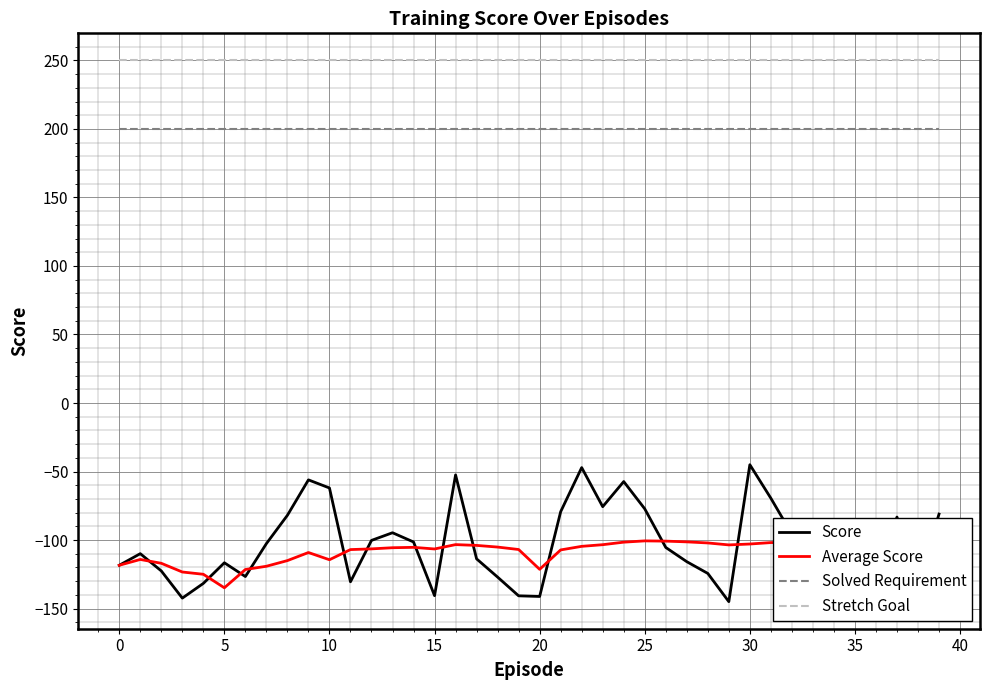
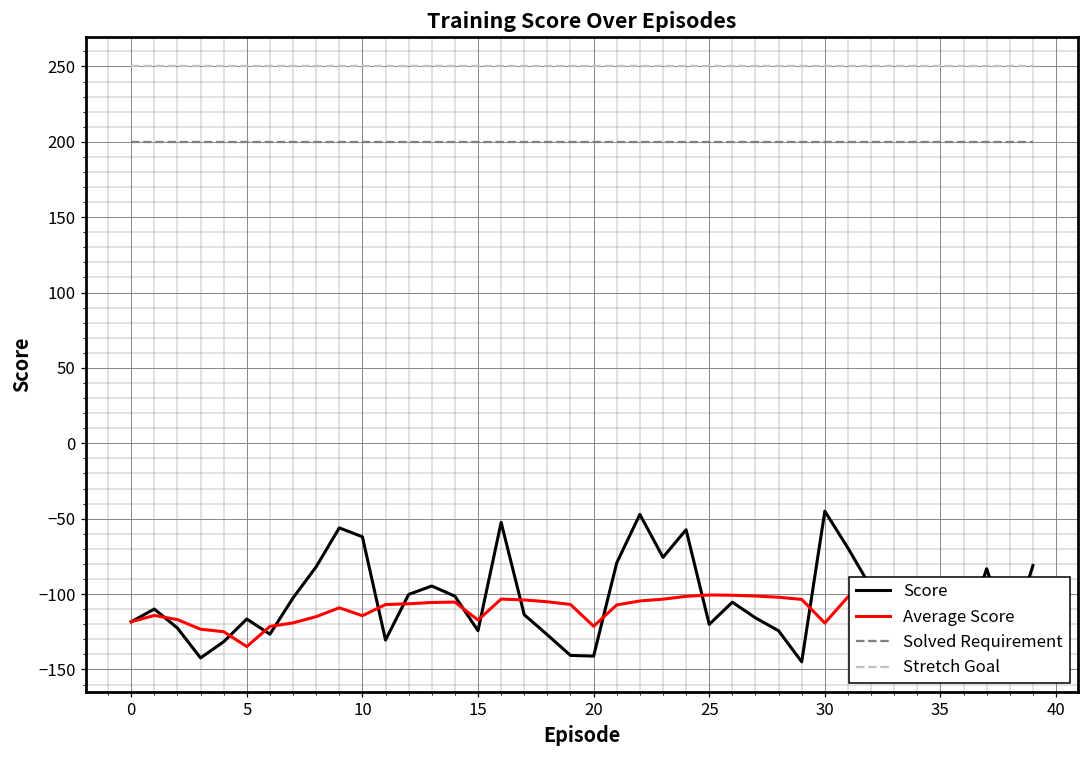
Score, 15: -141 -> -124
Average Score, 15: -107 -> -117
Score, 25: -77 -> -120
Average Score, 30: -103 -> -119
